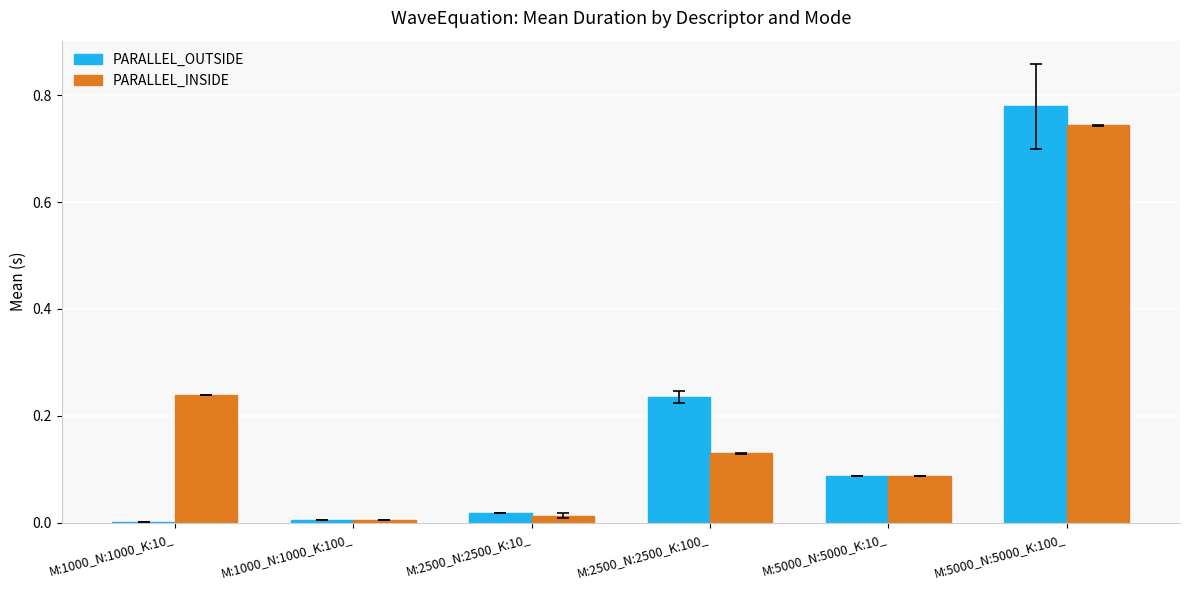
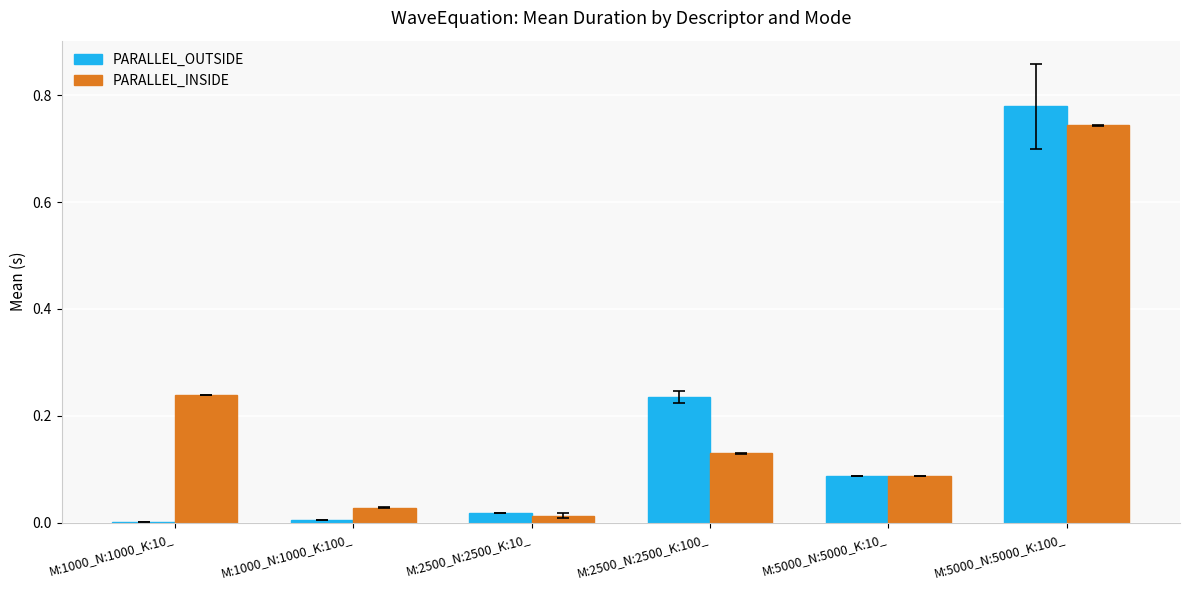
PARALLEL_INSIDE, M:1000_N:1000_K:100_: 0.00 -> 0.03
